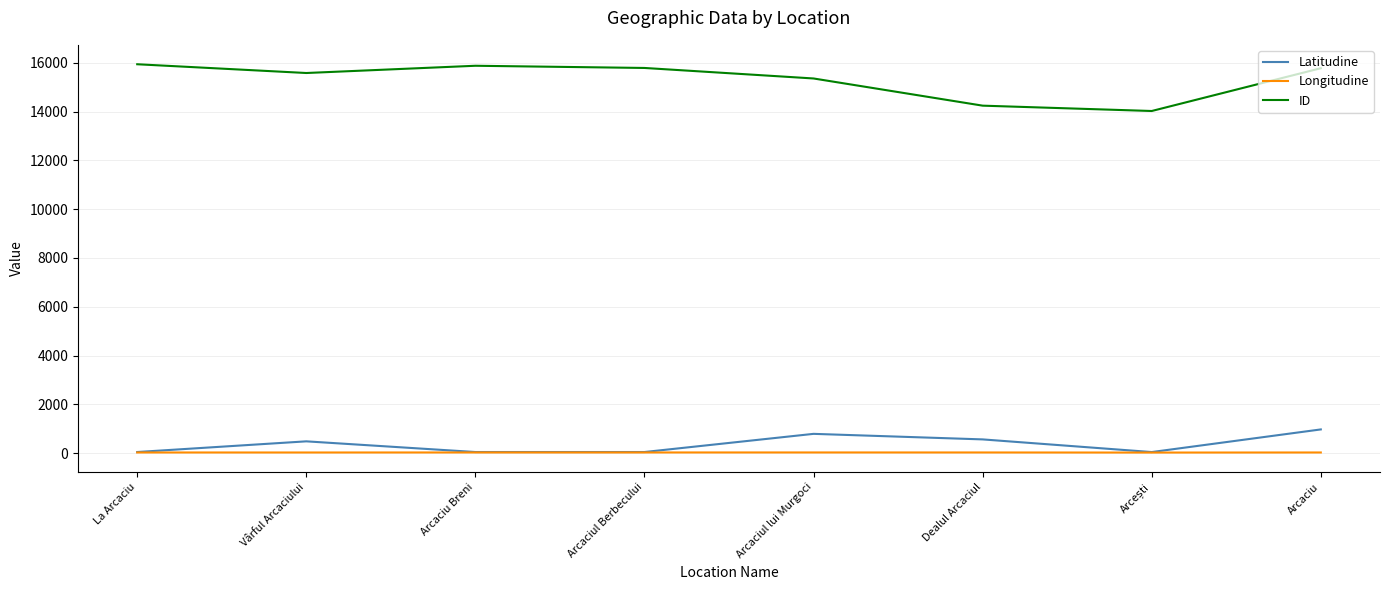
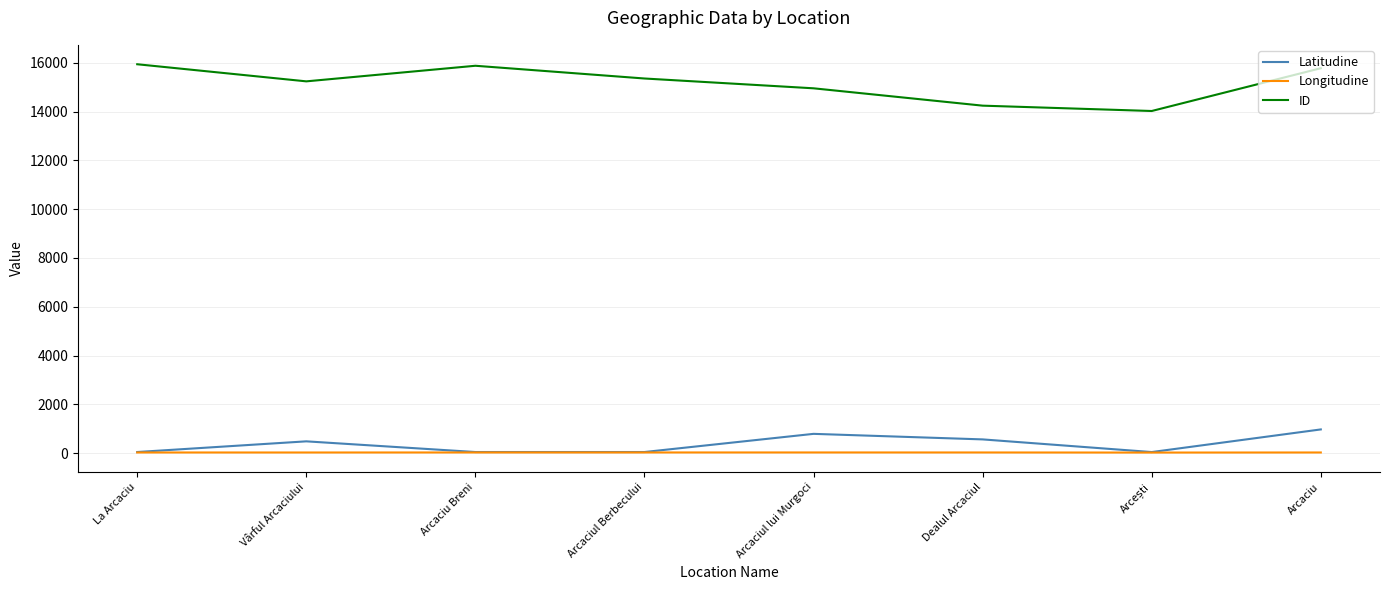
ID, Vârful Arcaciului: 15600 -> 15200
ID, Arcaciul Berbecului: 15800 -> 15400
ID, Arcaciul lui Murgoci: 15400 -> 15000
